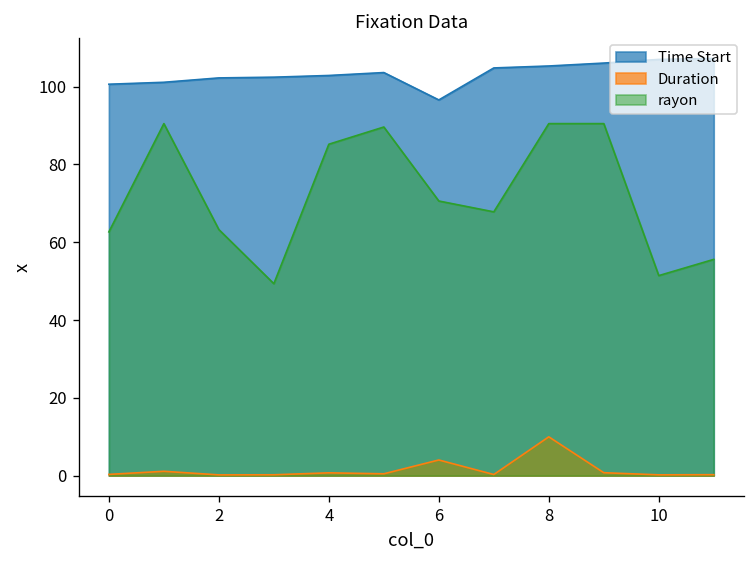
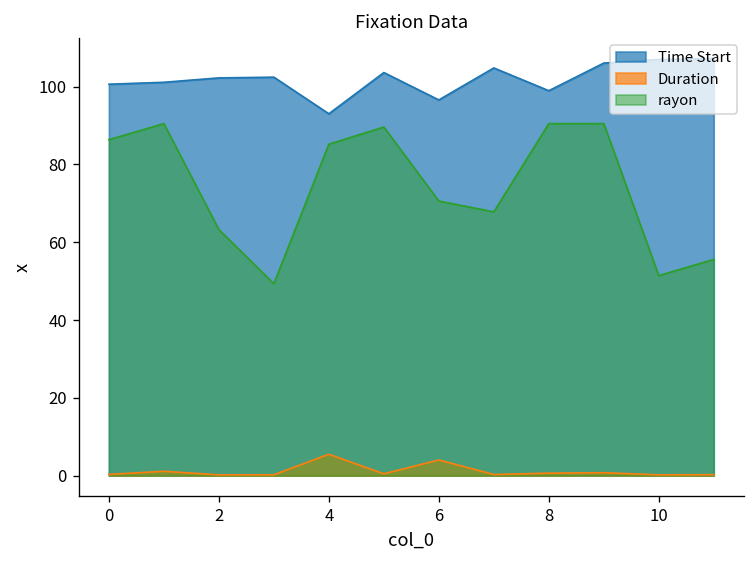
rayon, 0: 63 -> 86
Time Start, 4: 103 -> 93
Duration, 4: 1 -> 5
Time Start, 8: 105 -> 99
Duration, 8: 10 -> 1
